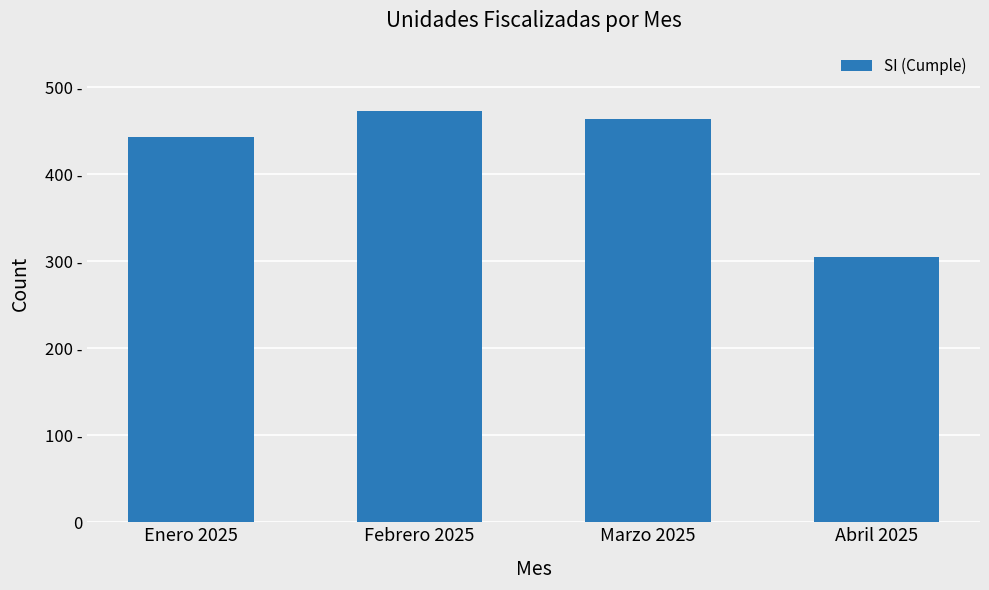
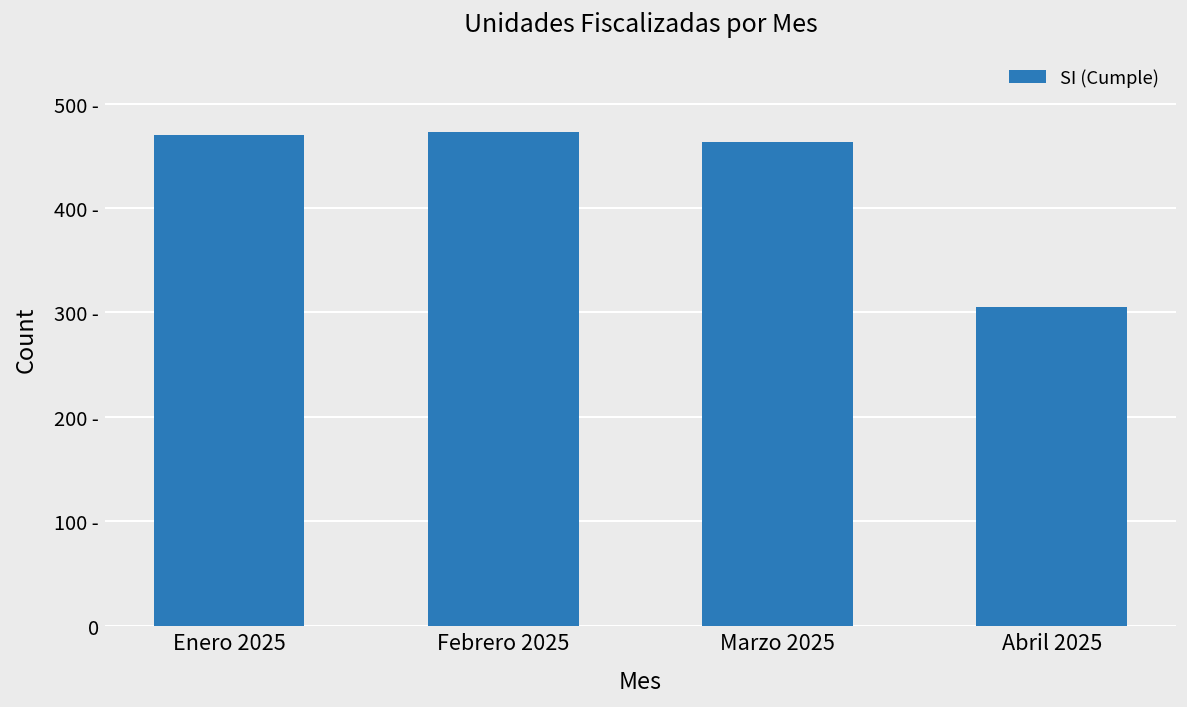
Enero 2025: 440 - -> 470 -
